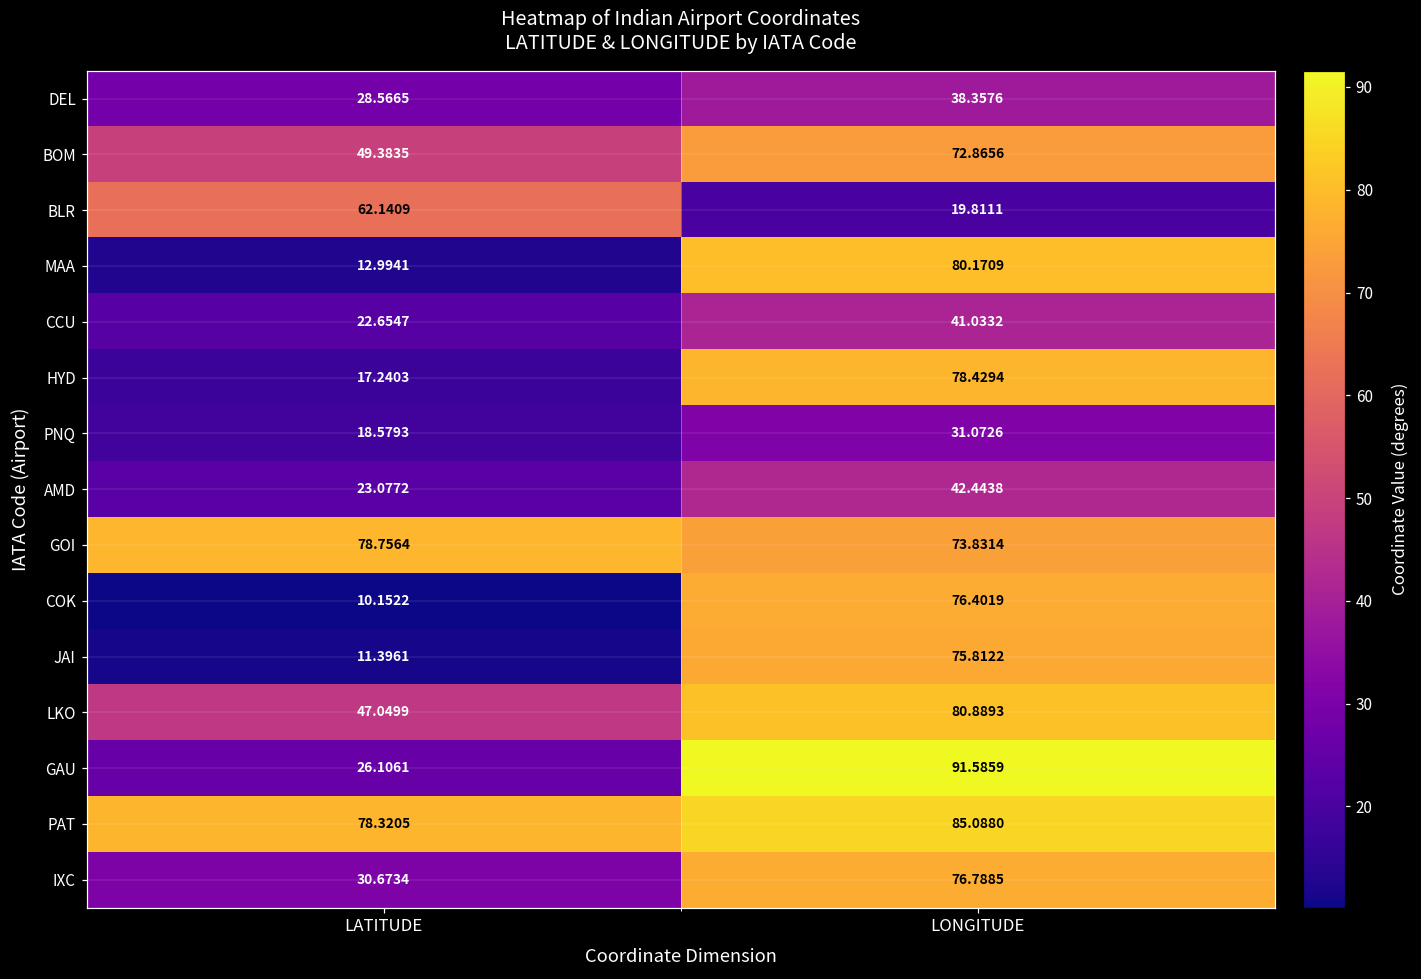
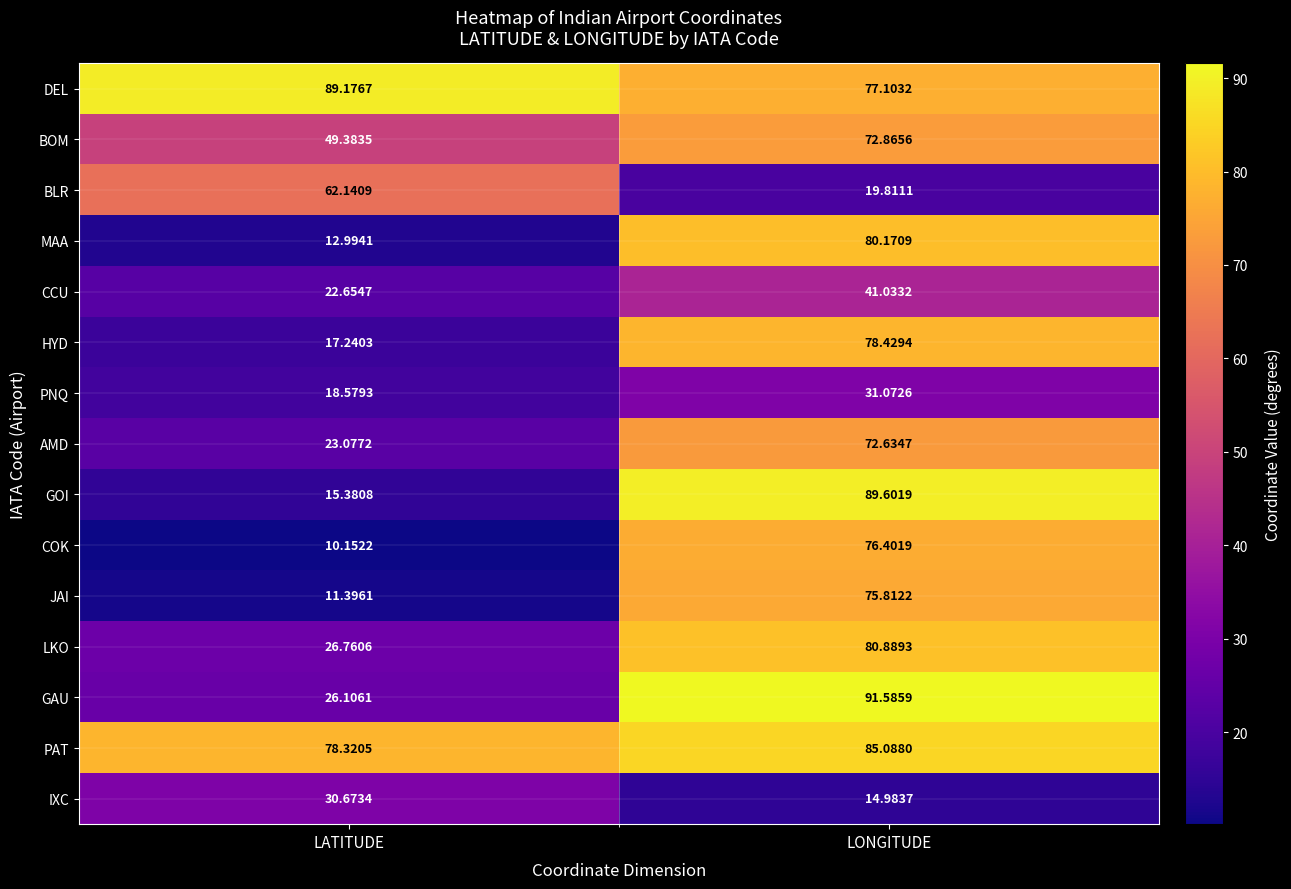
DEL, LATITUDE: 28.5665 -> 89.1767
DEL, LONGITUDE: 38.3576 -> 77.1032
AMD, LONGITUDE: 42.4438 -> 72.6347
GOI, LATITUDE: 78.7564 -> 15.3808
GOI, LONGITUDE: 73.8314 -> 89.6019
LKO, LATITUDE: 47.0499 -> 26.7606
IXC, LONGITUDE: 76.7885 -> 14.9837
